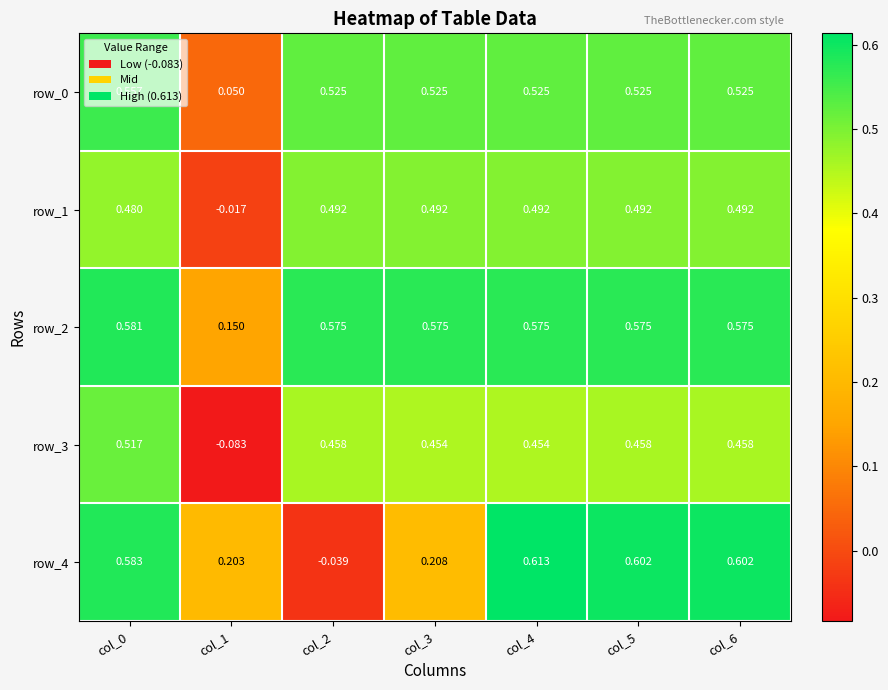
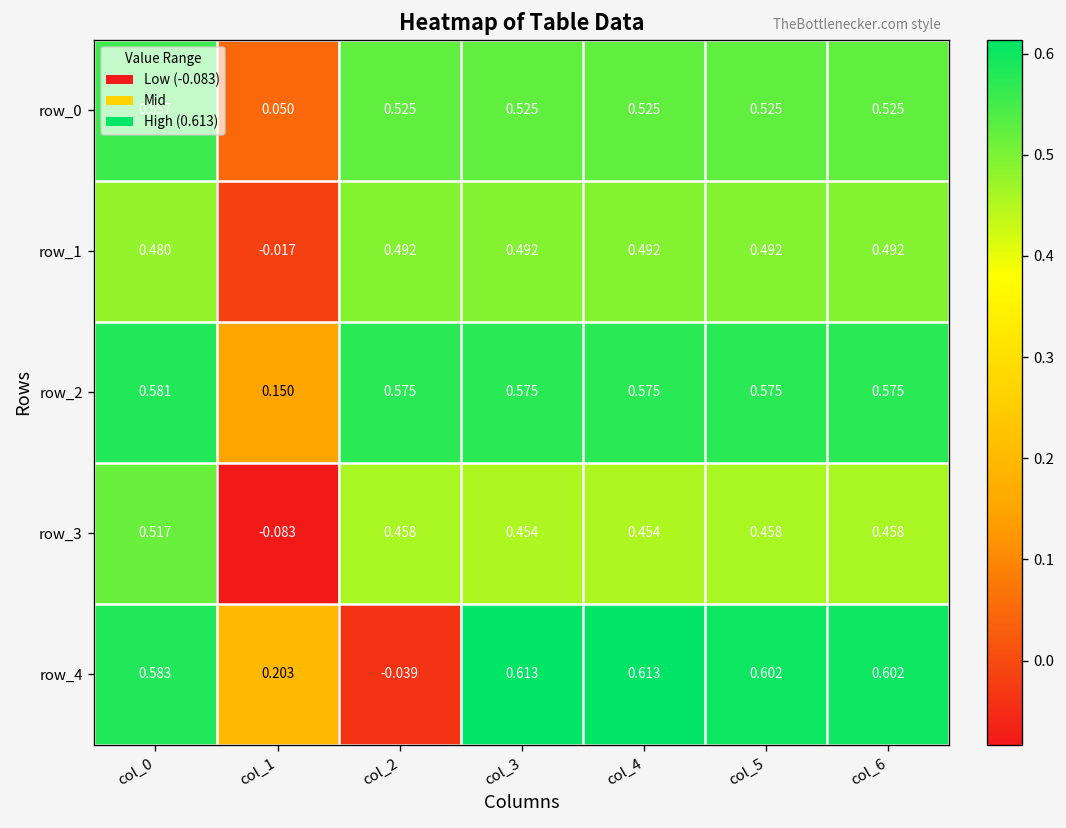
row_4, col_3: 0.208 -> 0.613
